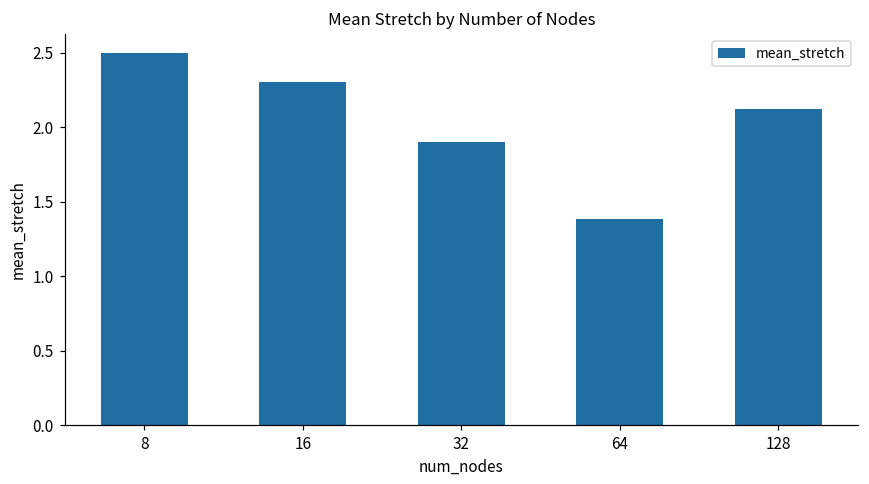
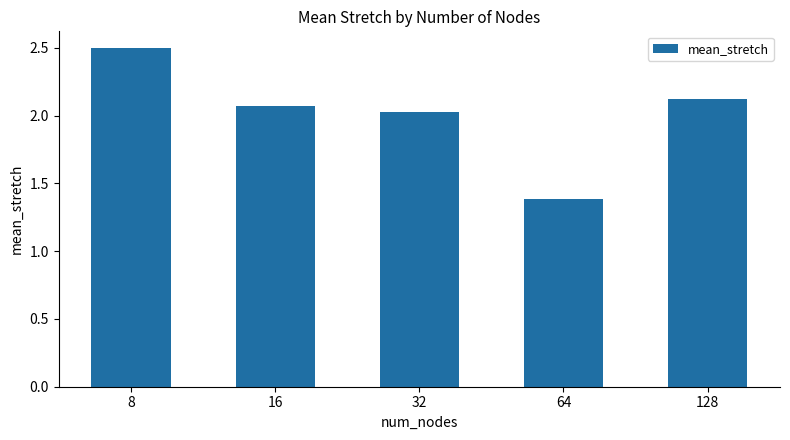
16: 2.30 -> 2.07
32: 1.90 -> 2.03
